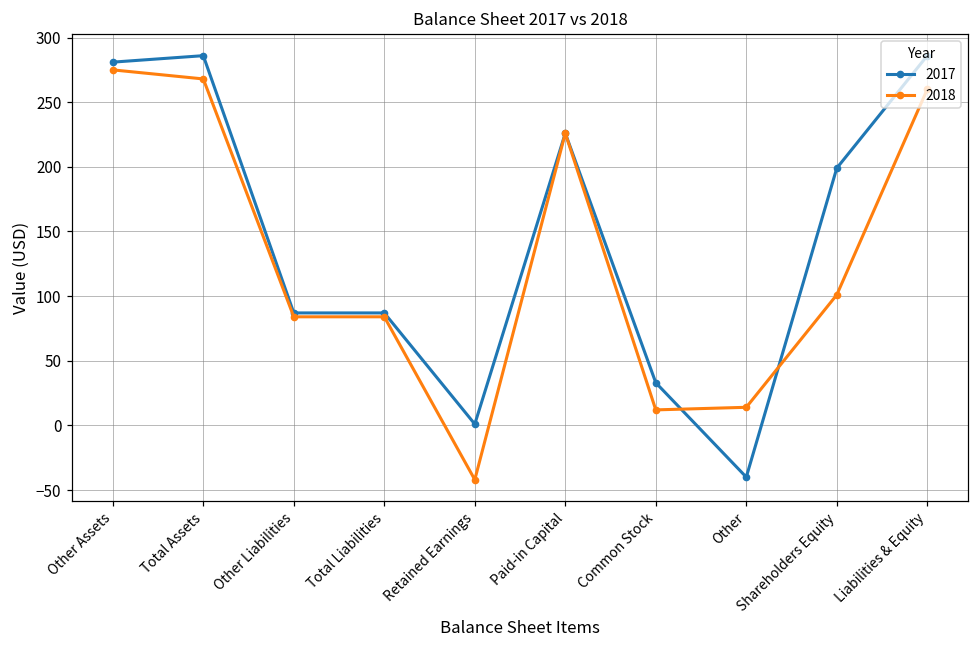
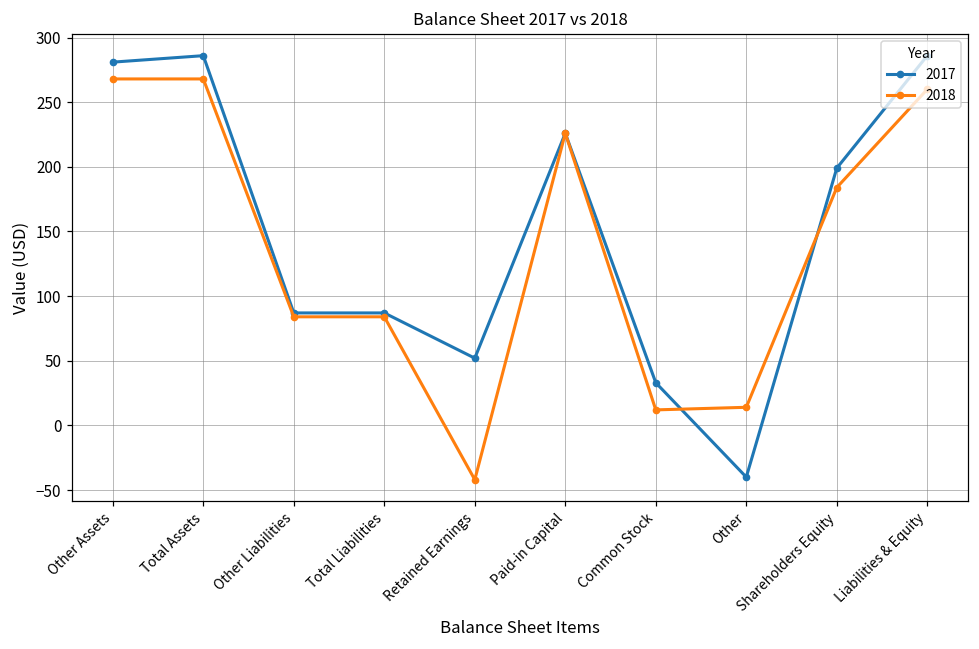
2018, Other Assets: 275 -> 268
2017, Retained Earnings: 1 -> 52
2018, Shareholders Equity: 101 -> 184
